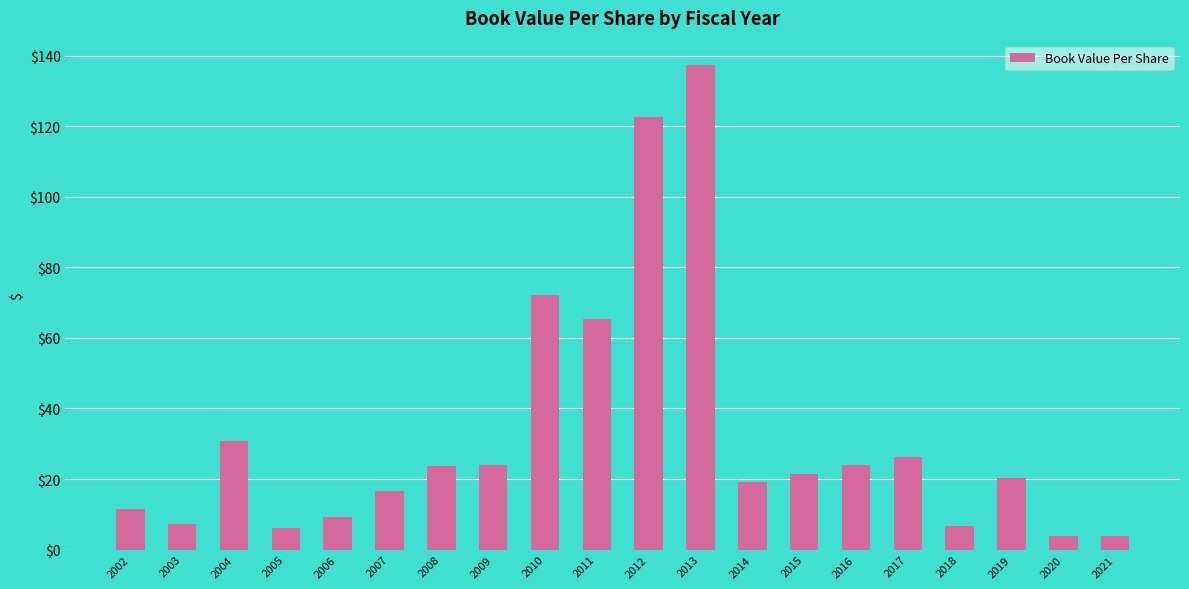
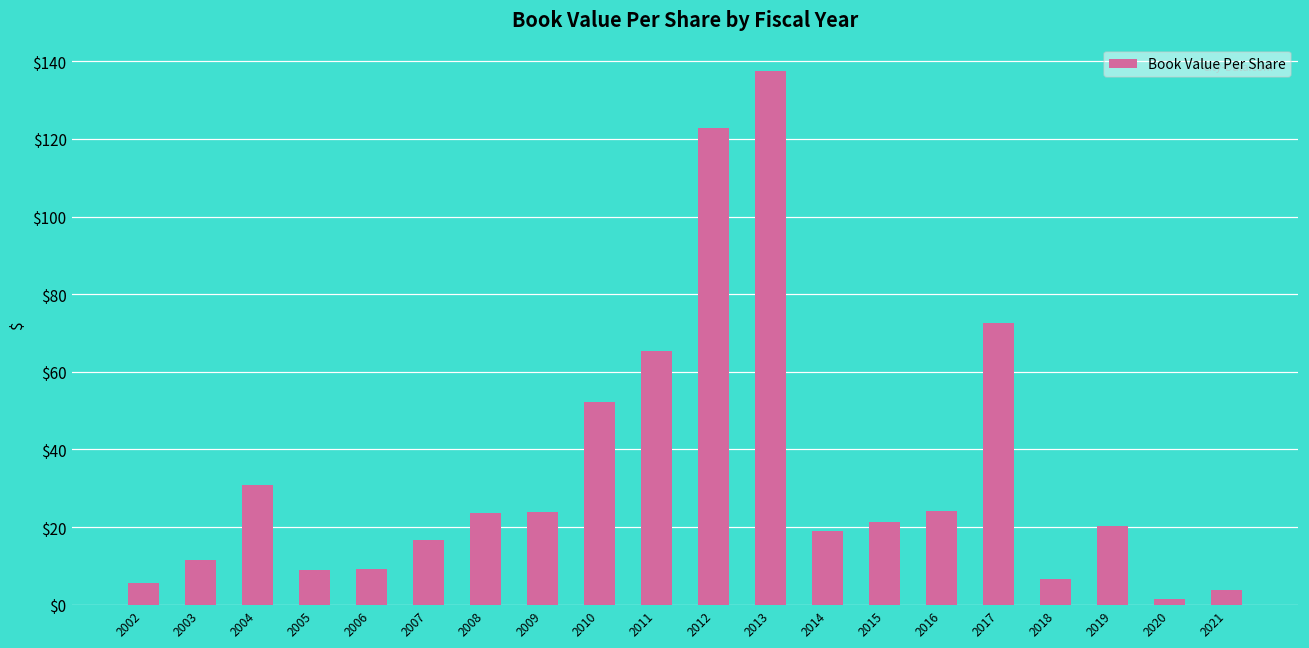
2002: $11 -> $6
2003: $7 -> $12
2005: $6 -> $9
2010: $72 -> $52
2017: $26 -> $73
2020: $4 -> $1
